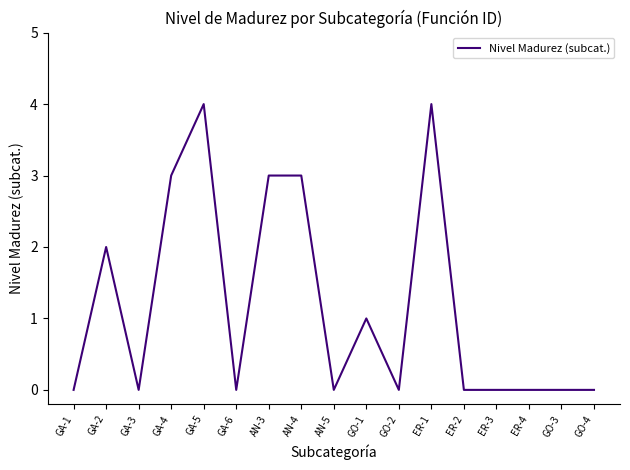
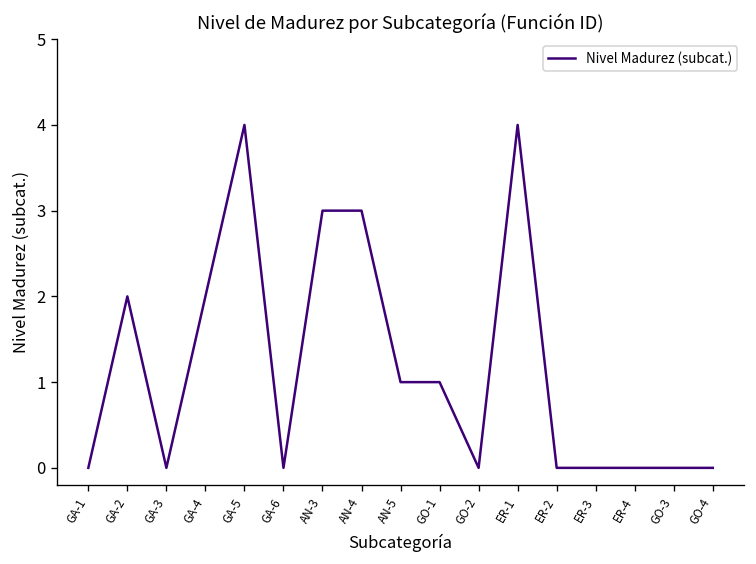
GA-4: 3 -> 2
AN-5: 0 -> 1
